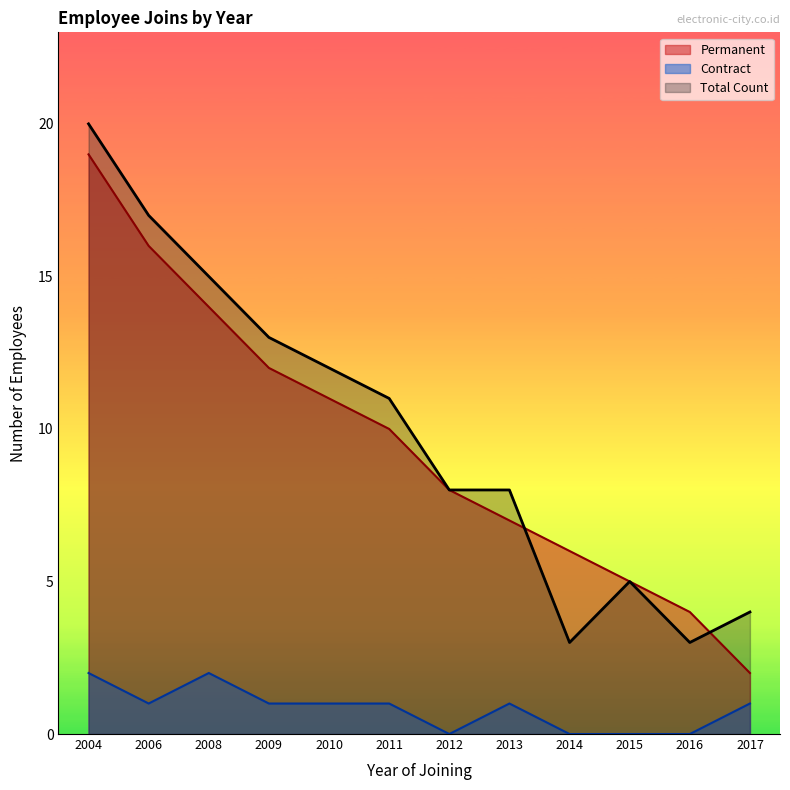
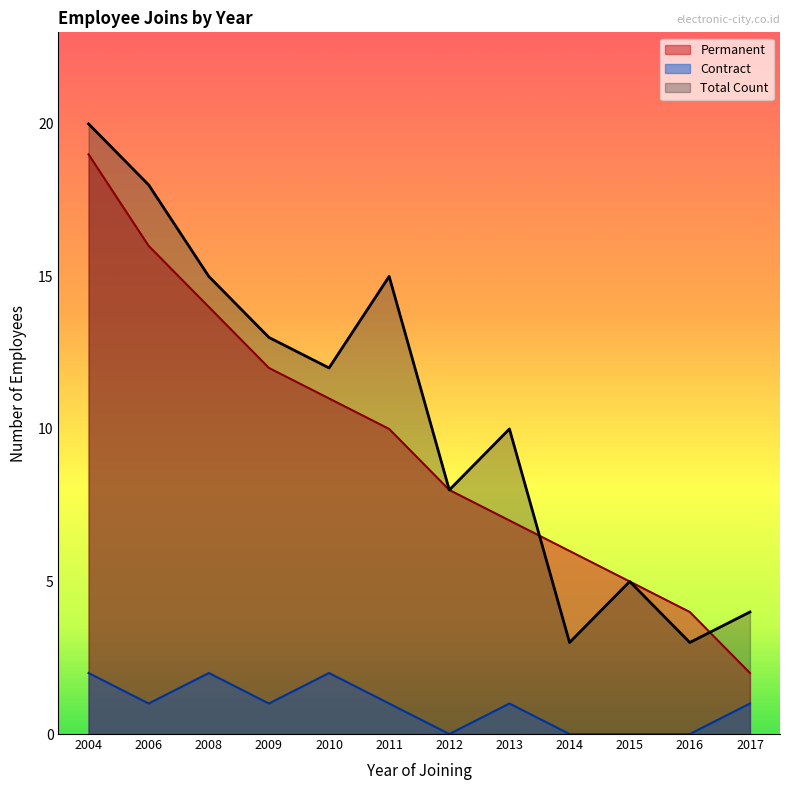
Total Count, 2006: 17 -> 18
Contract, 2010: 1 -> 2
Total Count, 2011: 11 -> 15
Total Count, 2013: 8 -> 10
